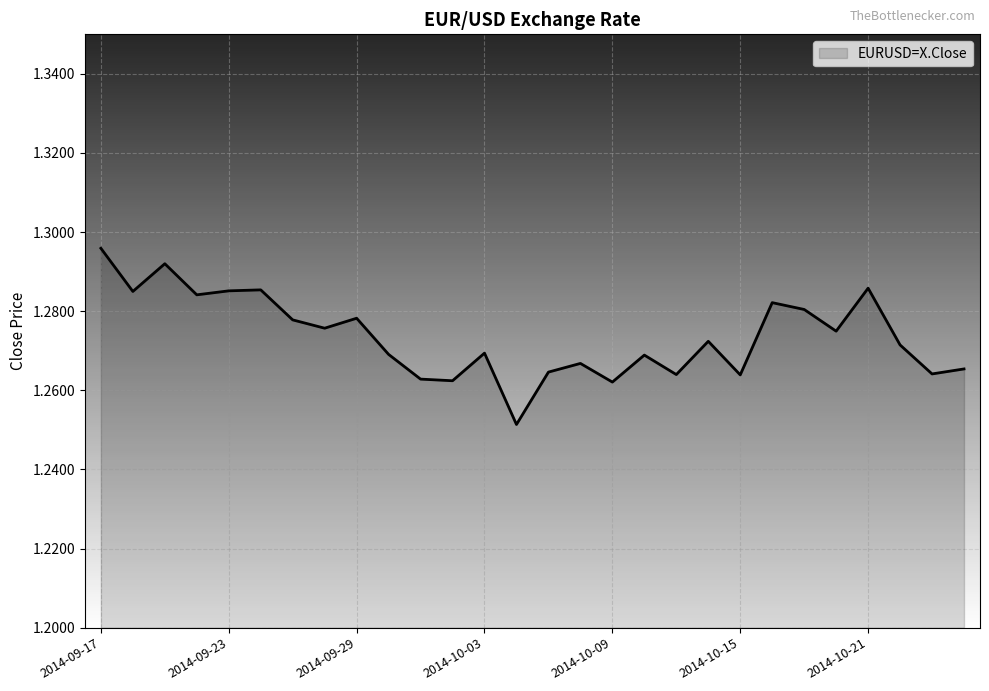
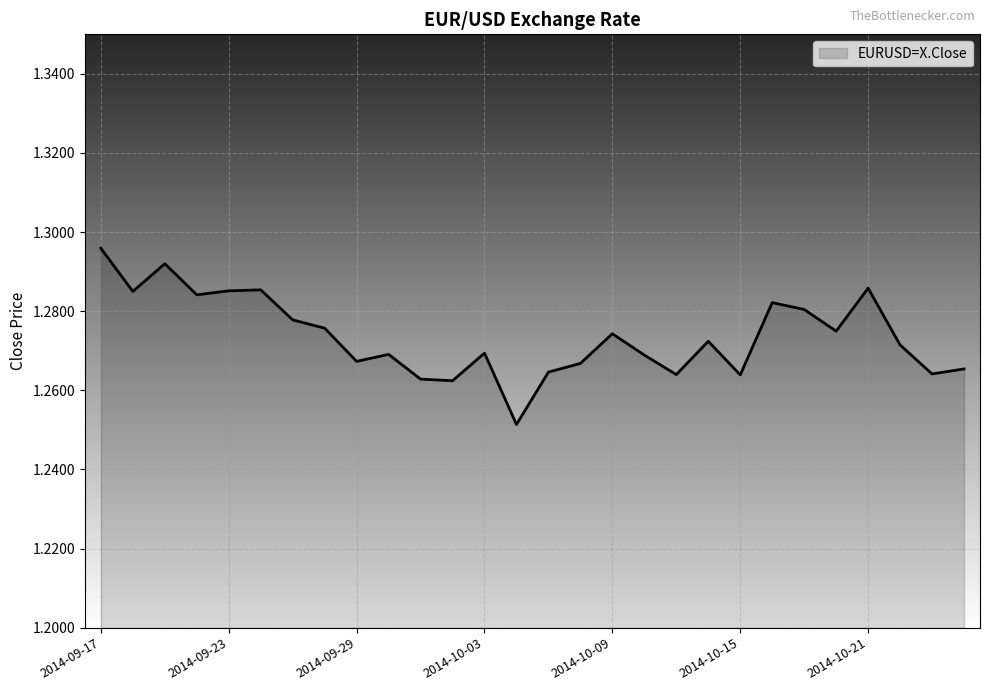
2014-09-29: 1.278 -> 1.267
2014-10-09: 1.262 -> 1.274
